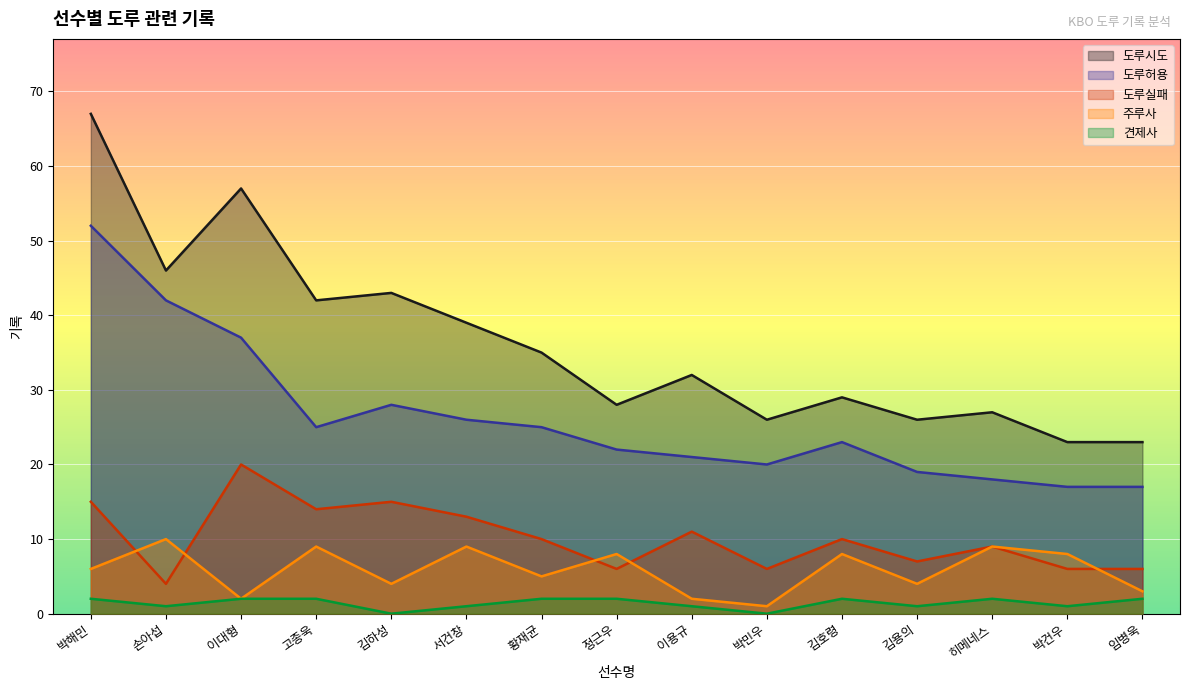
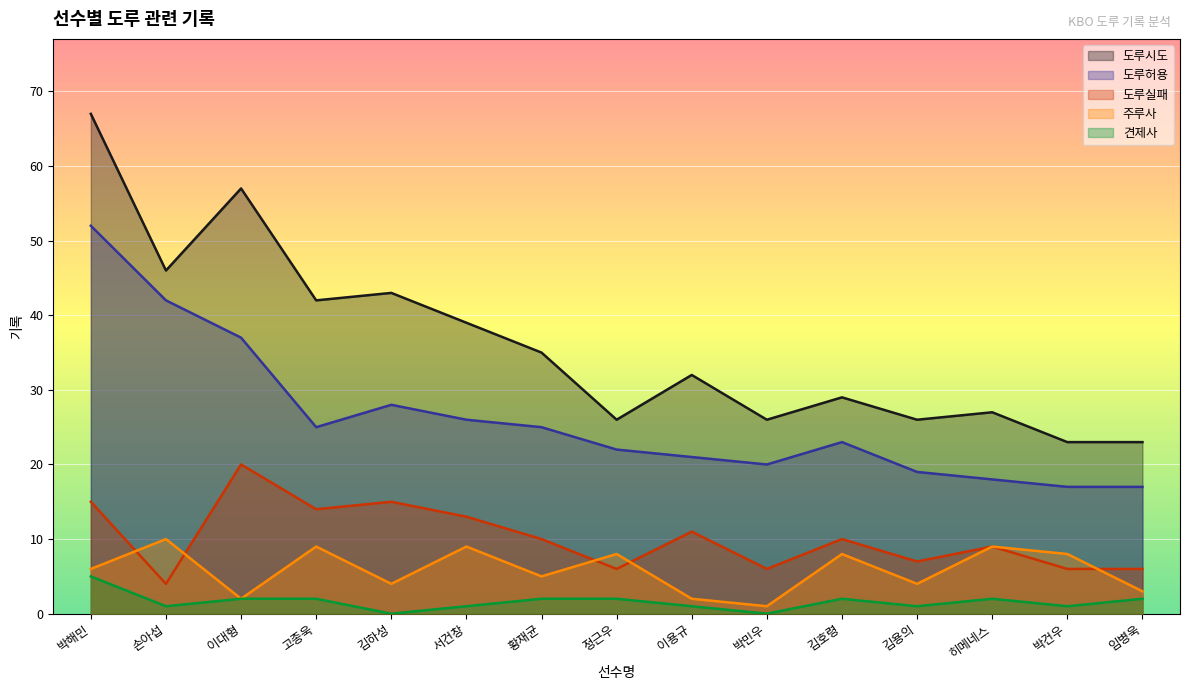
견제사, 박해민: 2 -> 5
도루시도, 정근우: 28 -> 26
